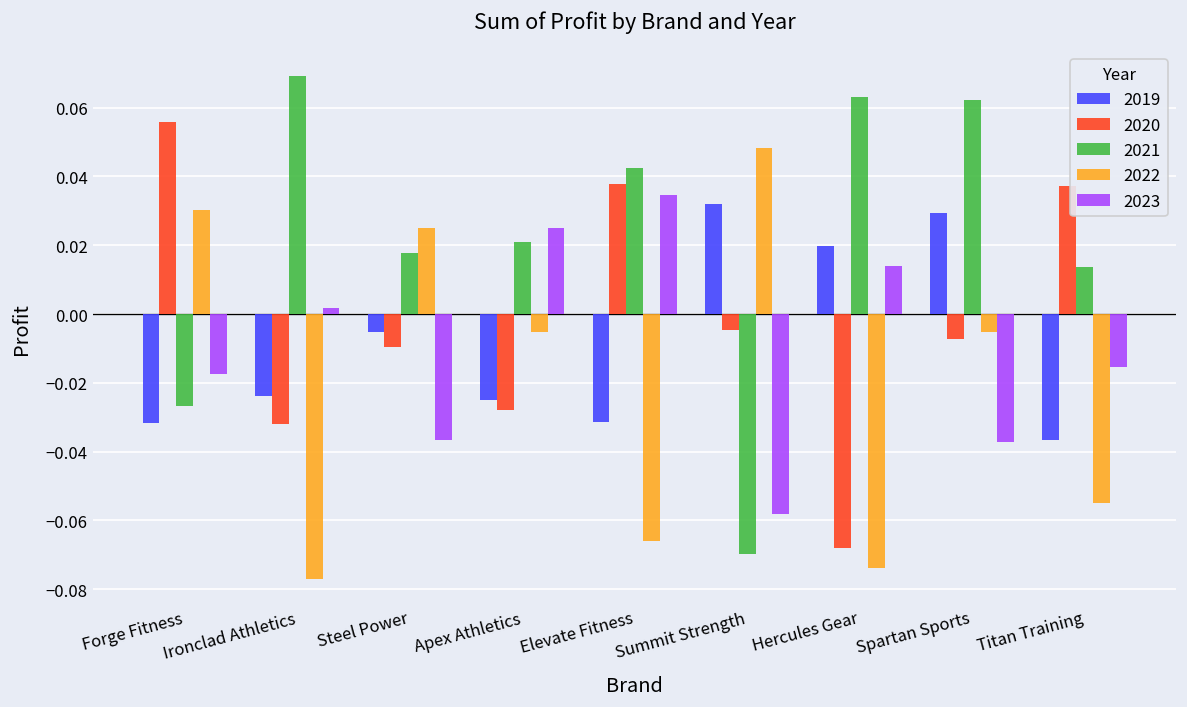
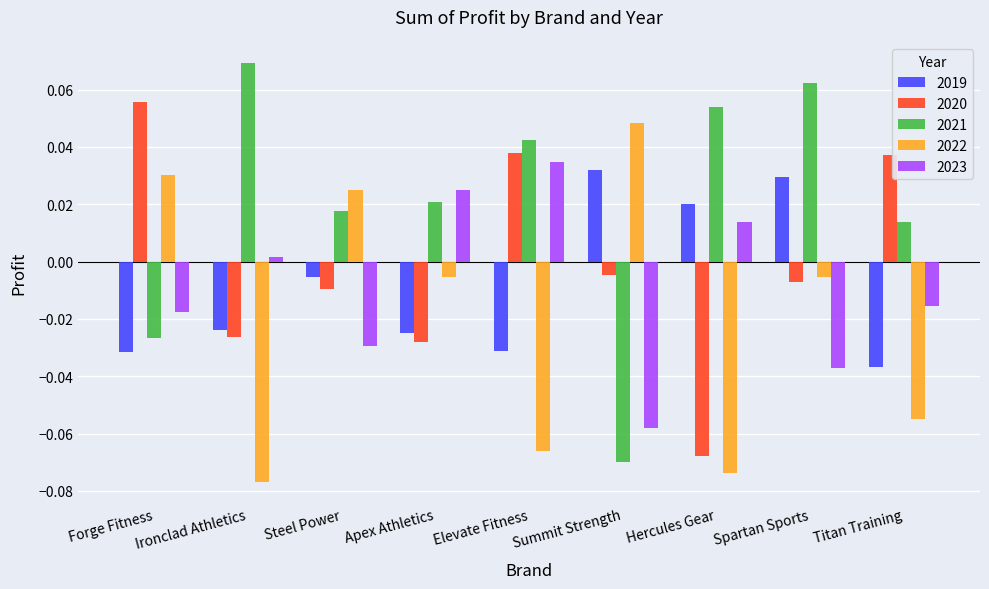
2020, Ironclad Athletics: -0.032 -> -0.026
2023, Steel Power: -0.037 -> -0.030
2021, Hercules Gear: 0.063 -> 0.054
